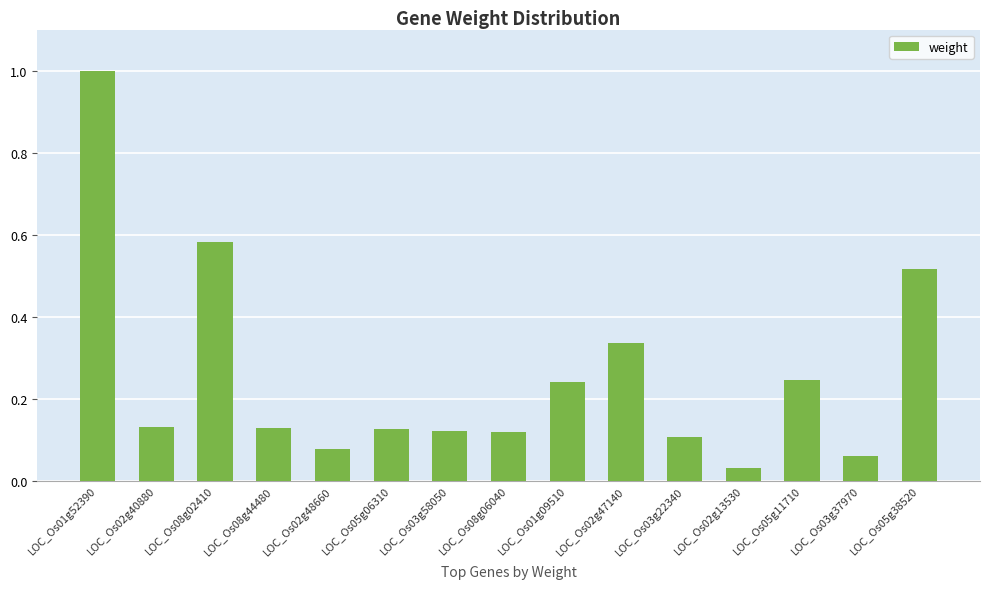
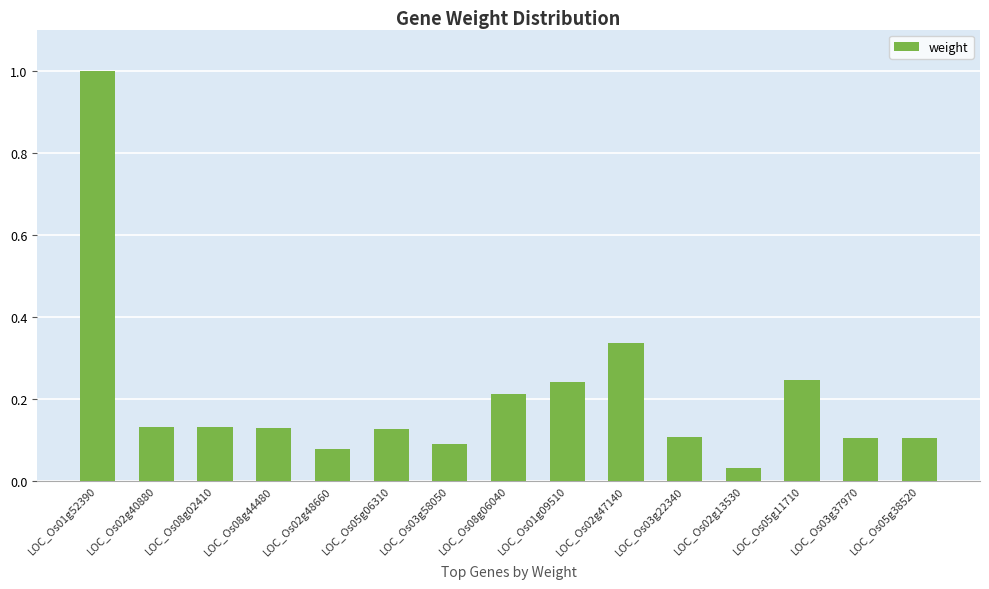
LOC_Os08g02410: 0.58 -> 0.13
LOC_Os03g58050: 0.12 -> 0.09
LOC_Os08g06040: 0.12 -> 0.21
LOC_Os03g37970: 0.06 -> 0.11
LOC_Os05g38520: 0.52 -> 0.10
